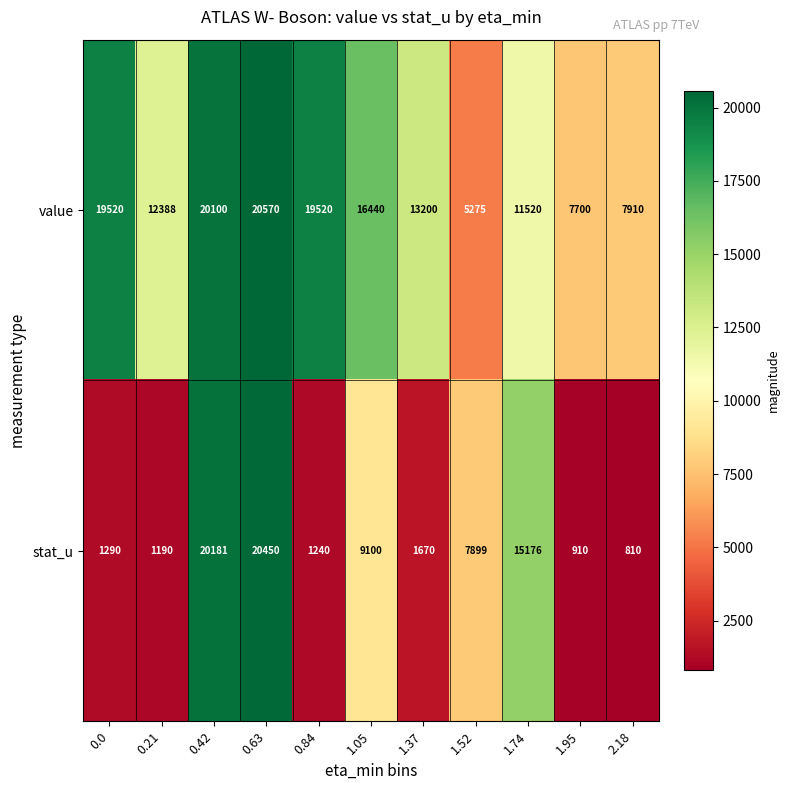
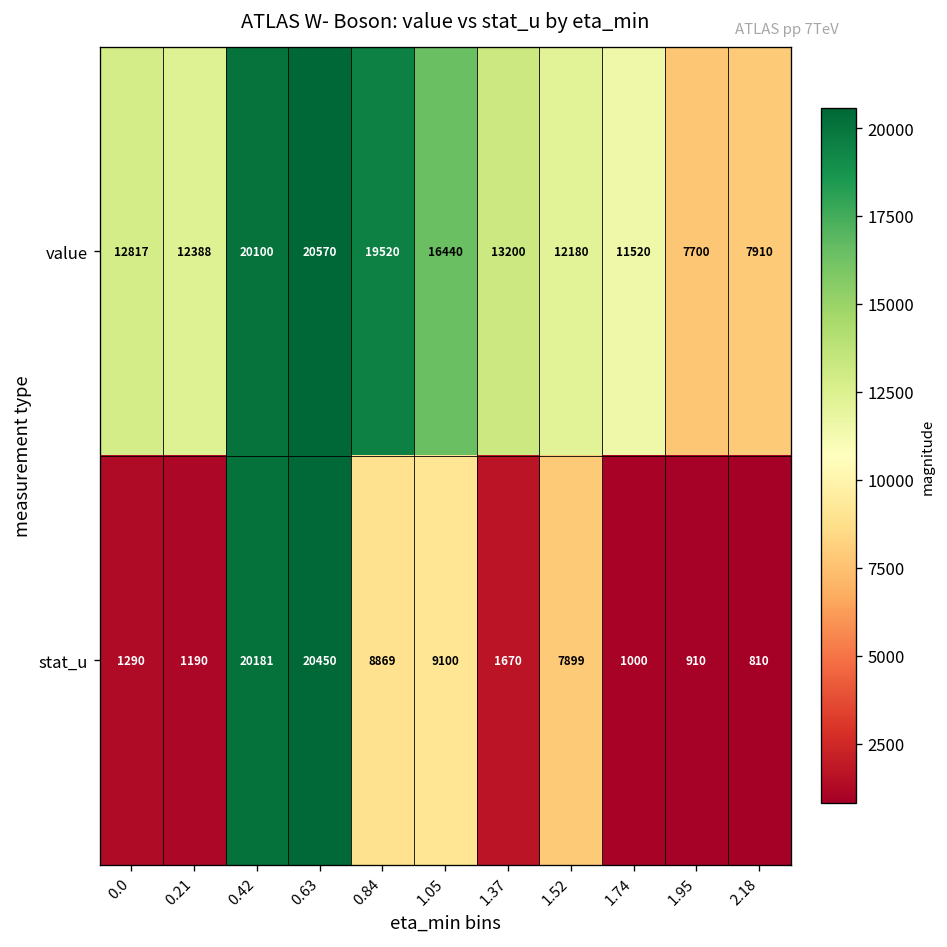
value, 0.0: 19520 -> 12817
value, 1.52: 5275 -> 12180
stat_u, 0.84: 1240 -> 8869
stat_u, 1.74: 15176 -> 1000
